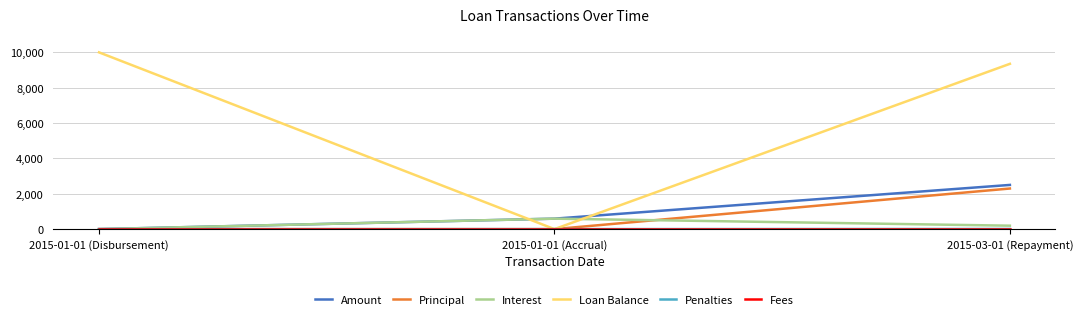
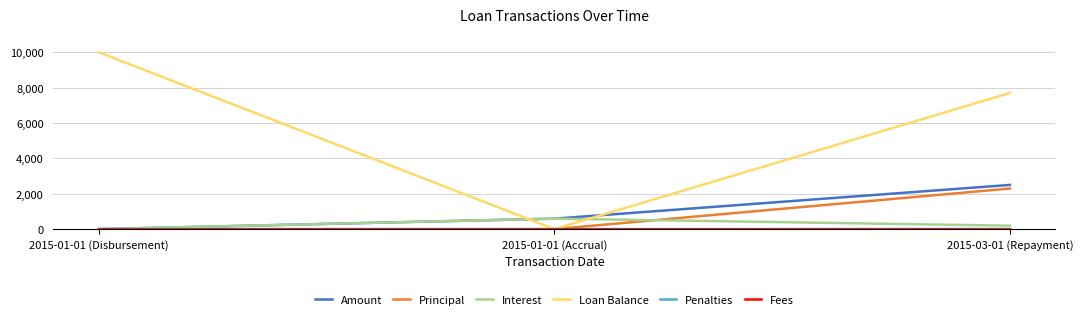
Loan Balance, 2015-03-01 (Repayment): 9,400 -> 7,700
